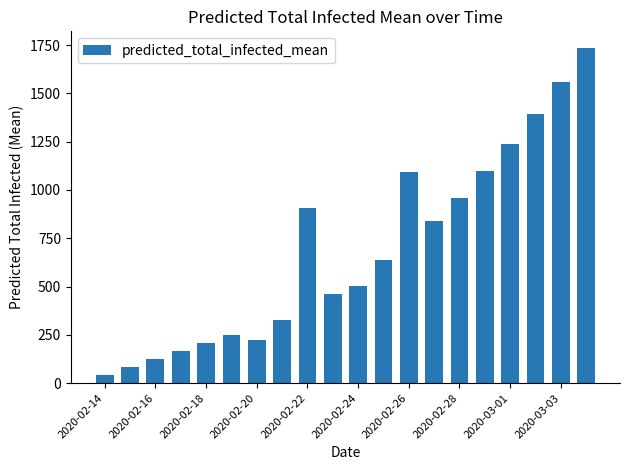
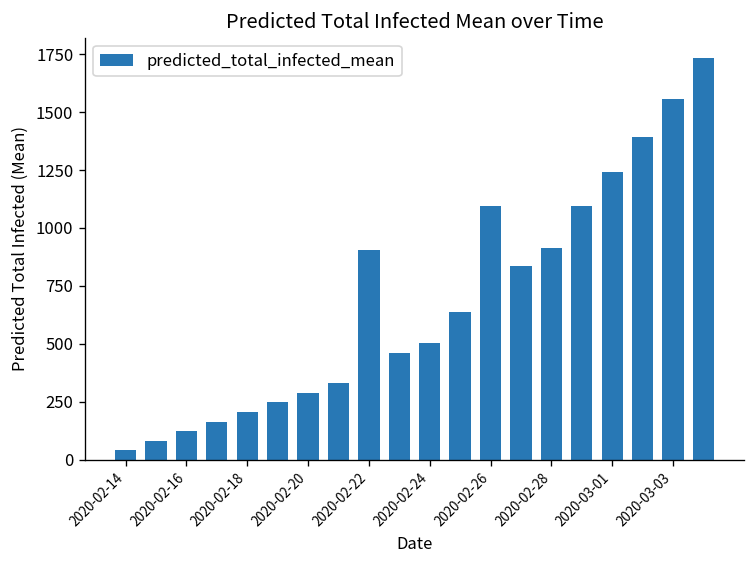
2020-02-20: 220 -> 290
2020-02-28: 960 -> 920
